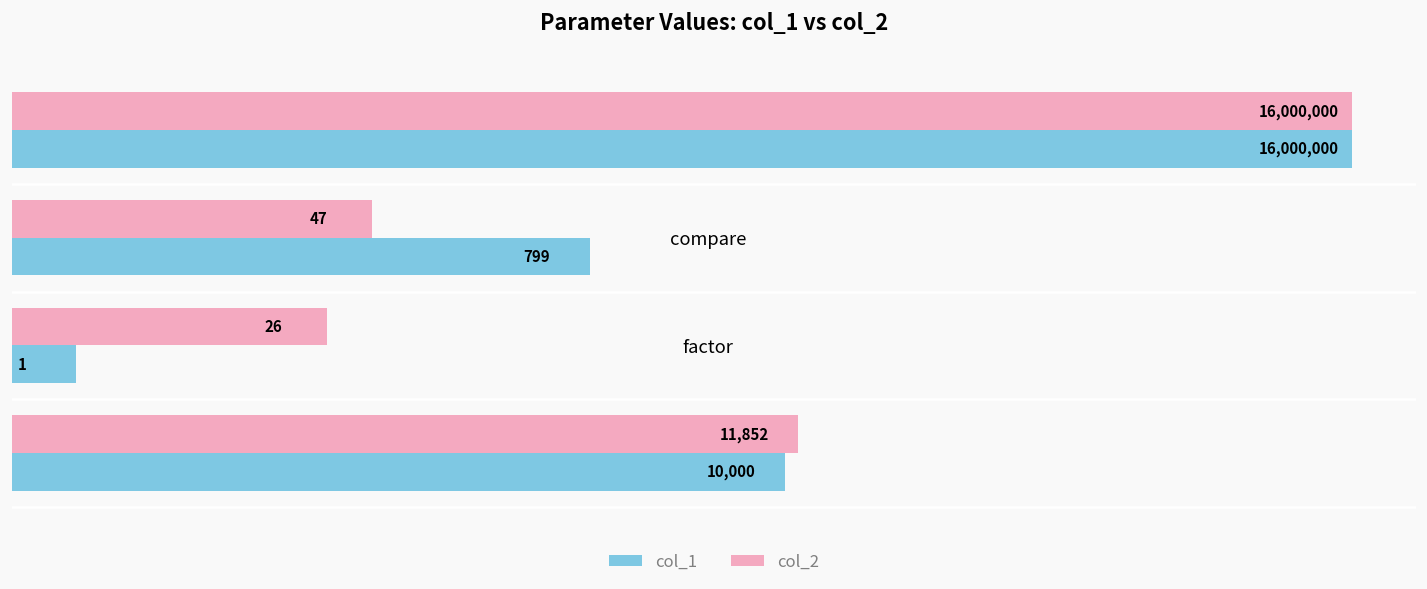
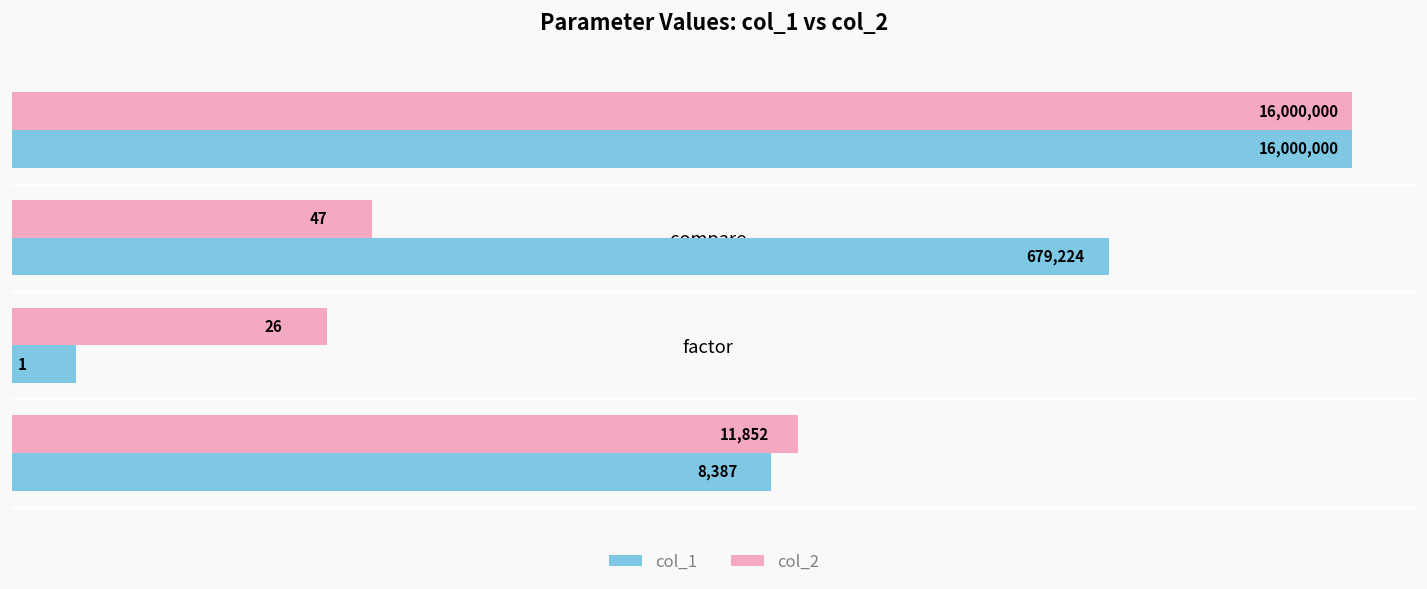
col_1, compare: 799 -> 679,224
col_1, frequency: 10,000 -> 8,387
